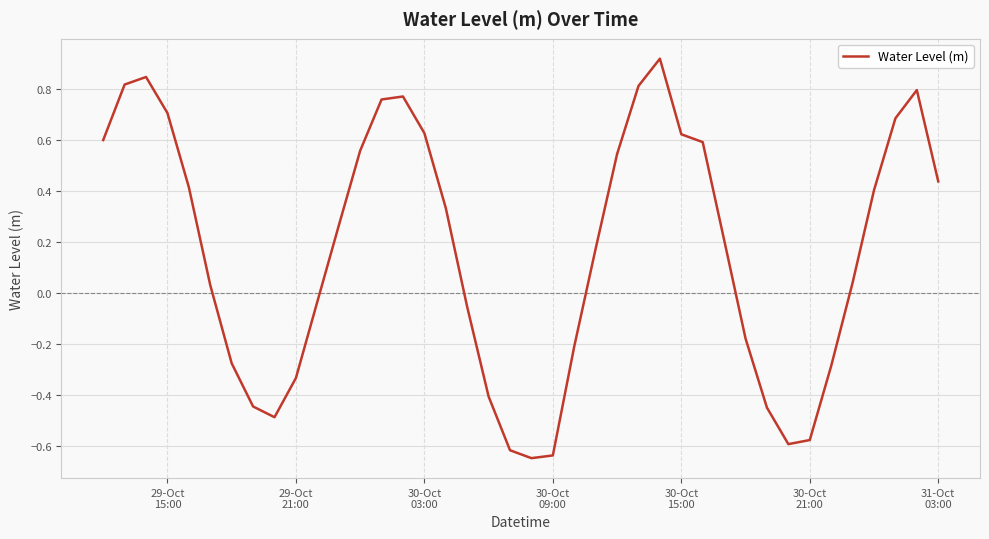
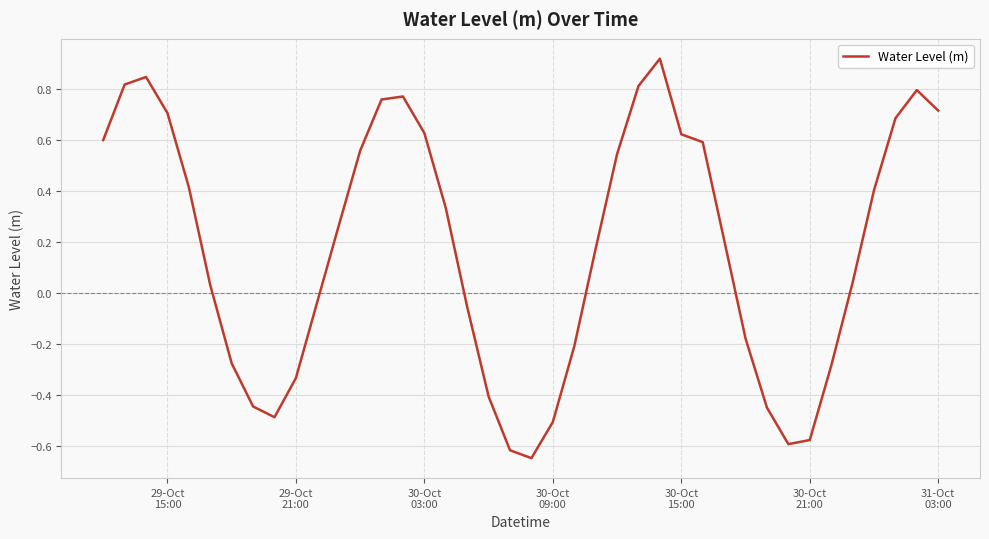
30-Oct 09:00: -0.64 -> -0.51
31-Oct 03:00: 0.44 -> 0.72
